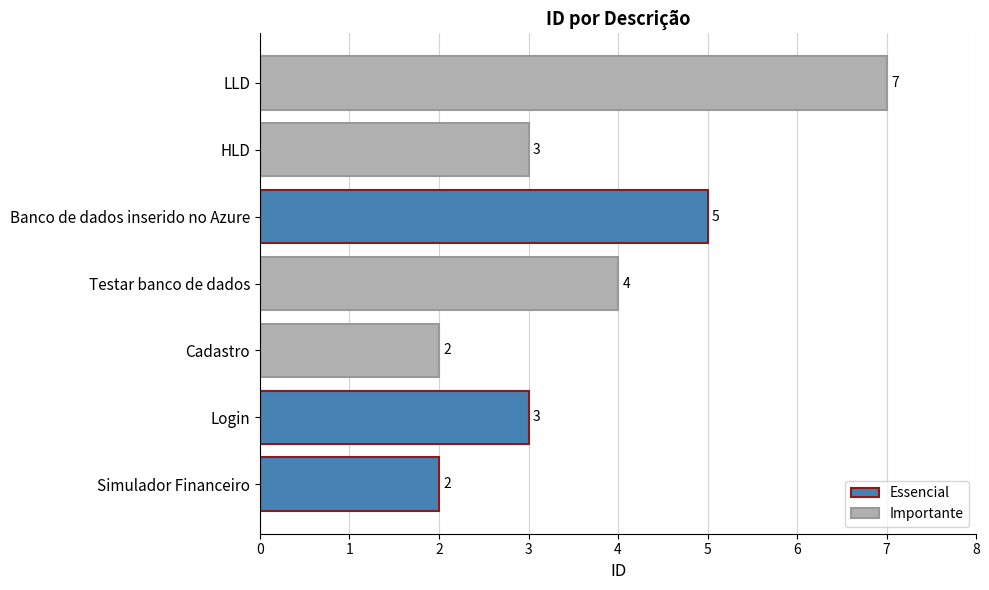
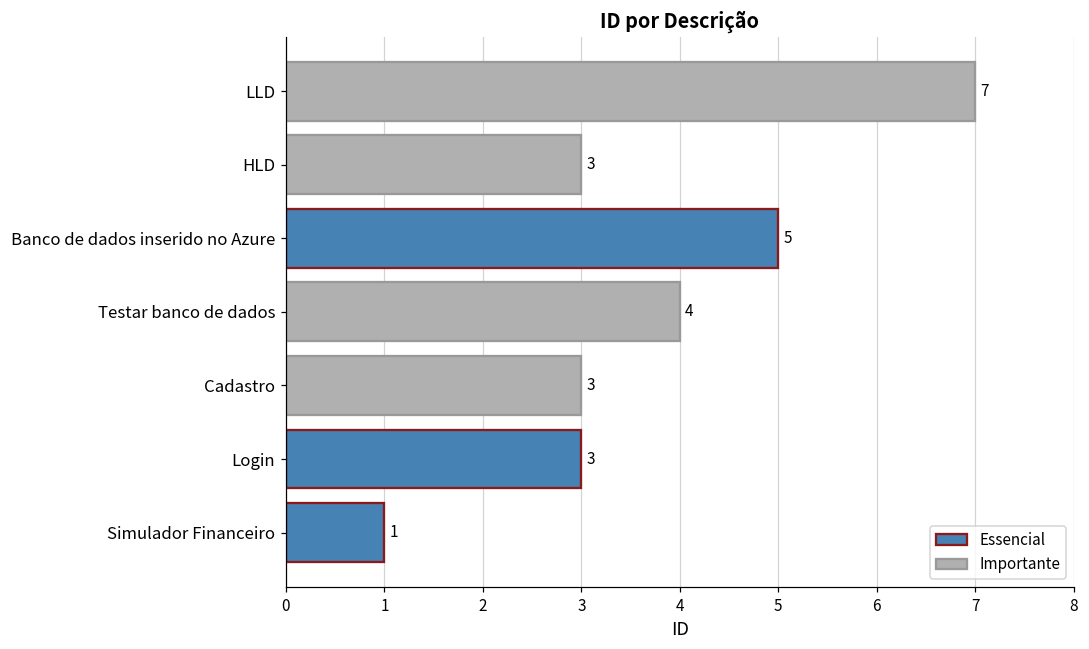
Cadastro: 2 -> 3
Simulador Financeiro: 2 -> 1
